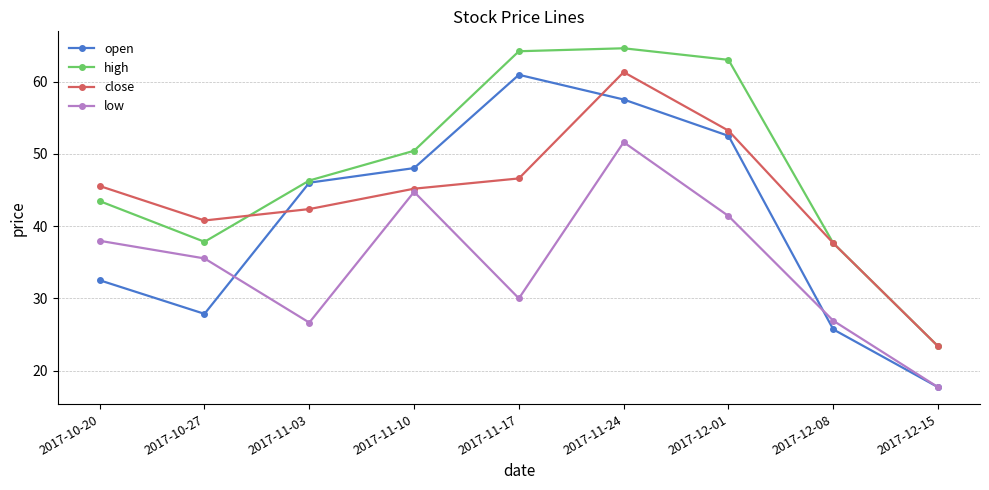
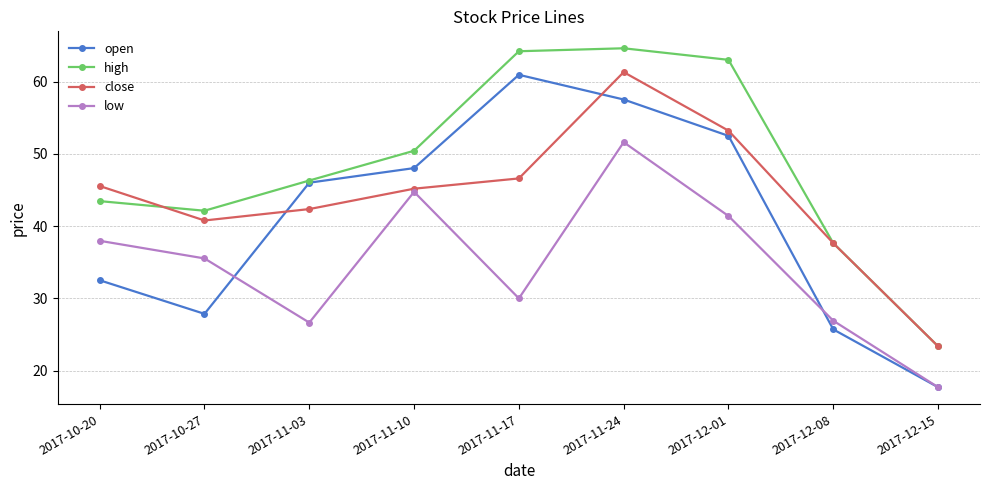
high, 2017-10-27: 38 -> 42
